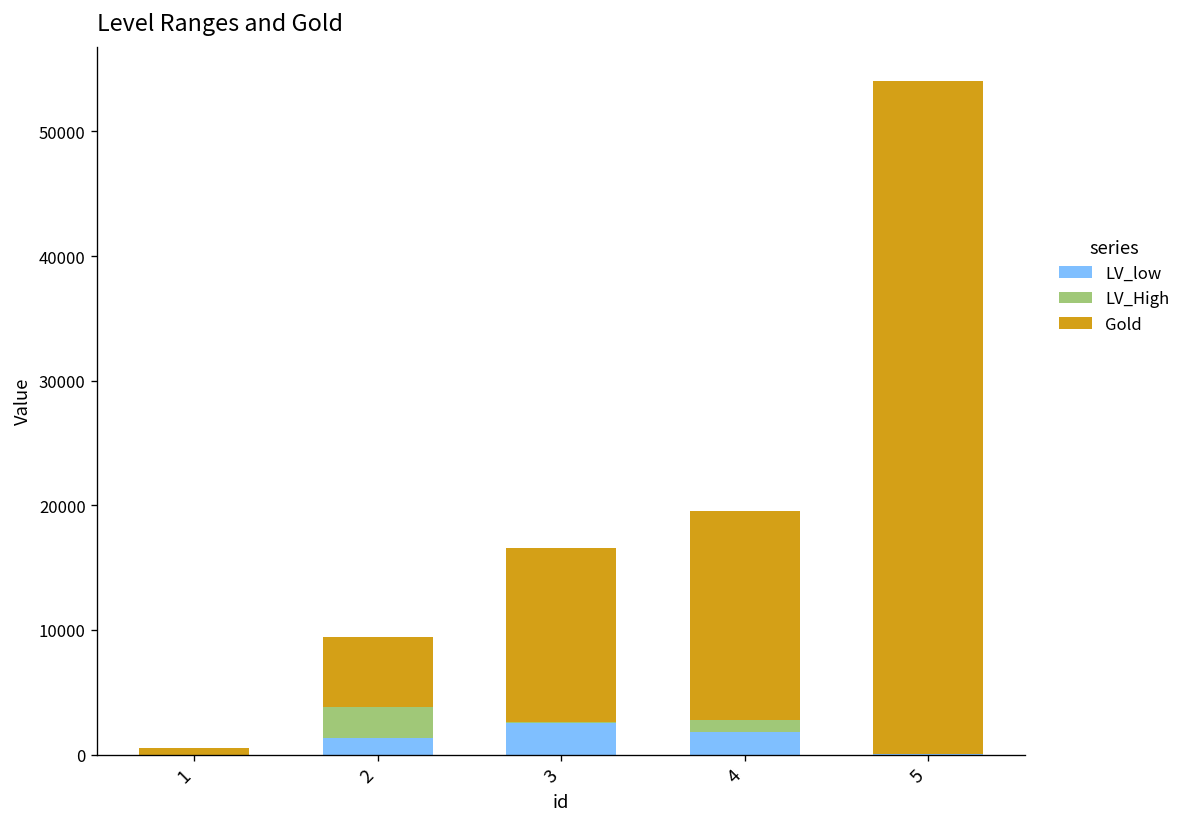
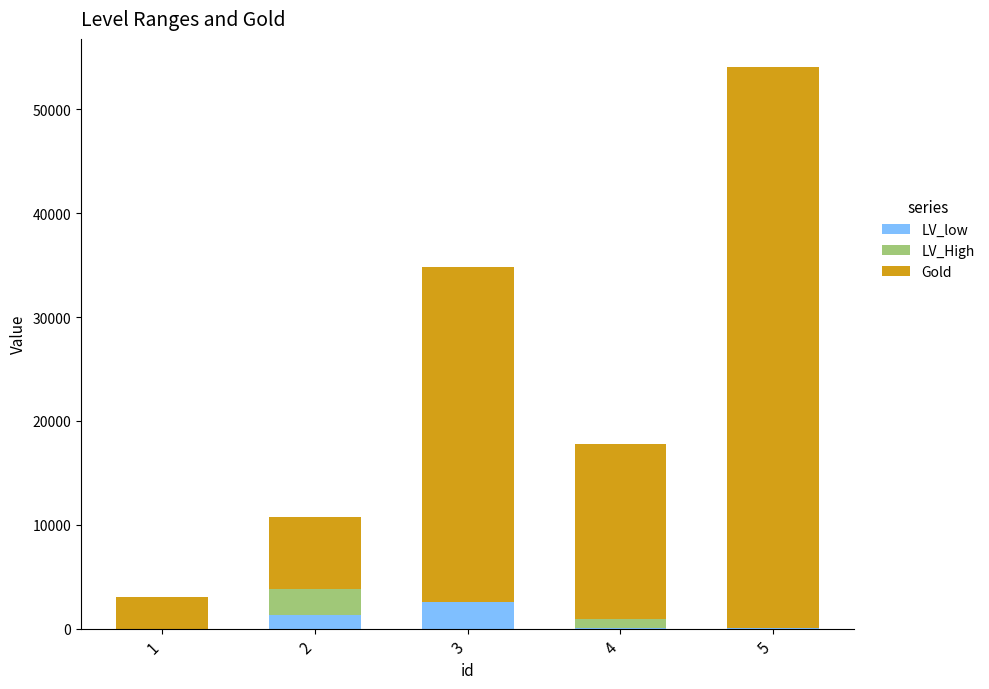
Gold, 1: 500 -> 3000
Gold, 2: 5700 -> 7000
Gold, 3: 14000 -> 32200
LV_low, 4: 1800 -> 0
